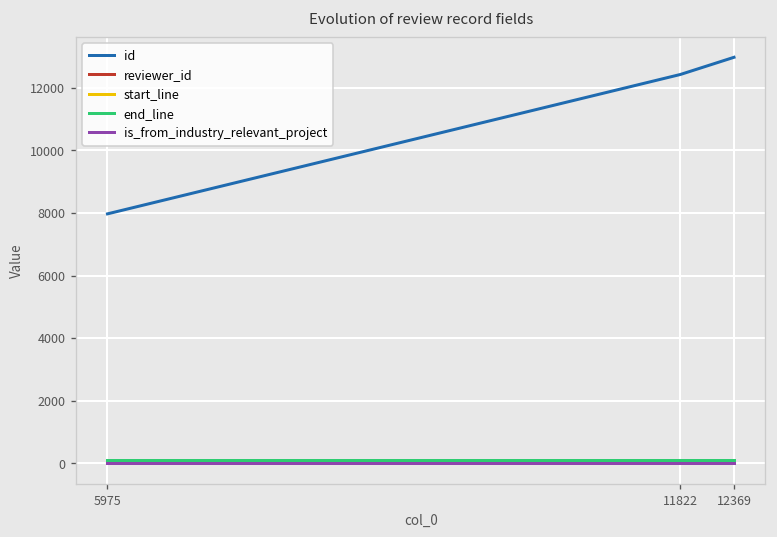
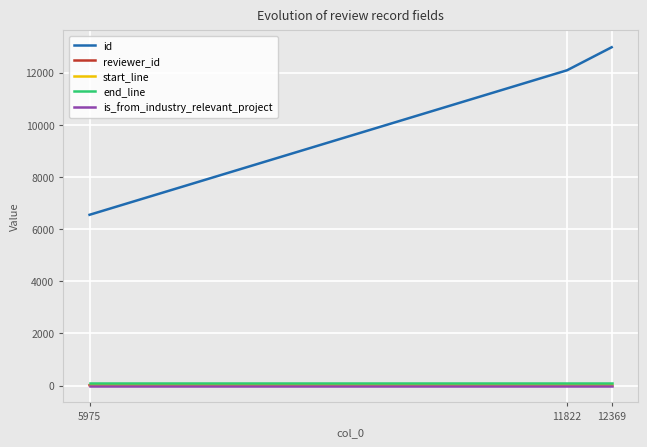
id, 5975: 8000 -> 6600
id, 11822: 12400 -> 12100
